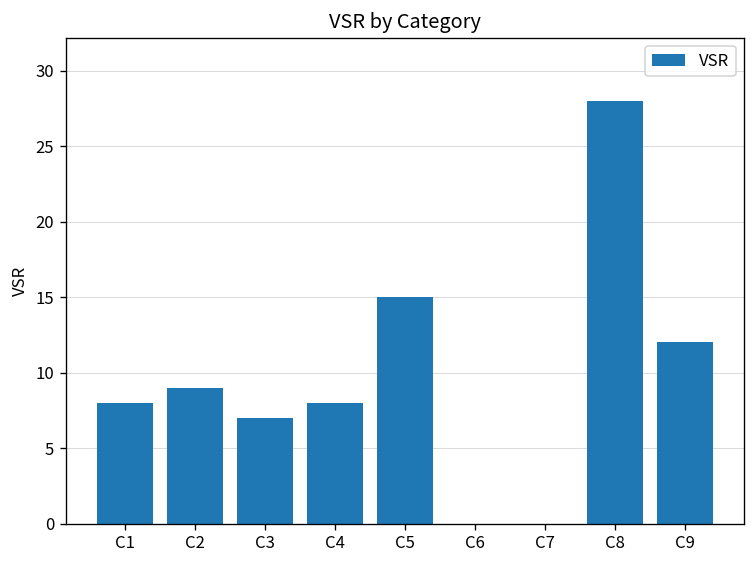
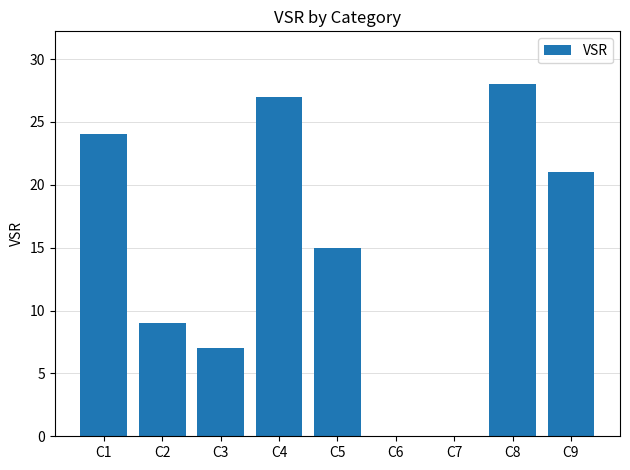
C1: 8 -> 24
C4: 8 -> 27
C9: 12 -> 21
